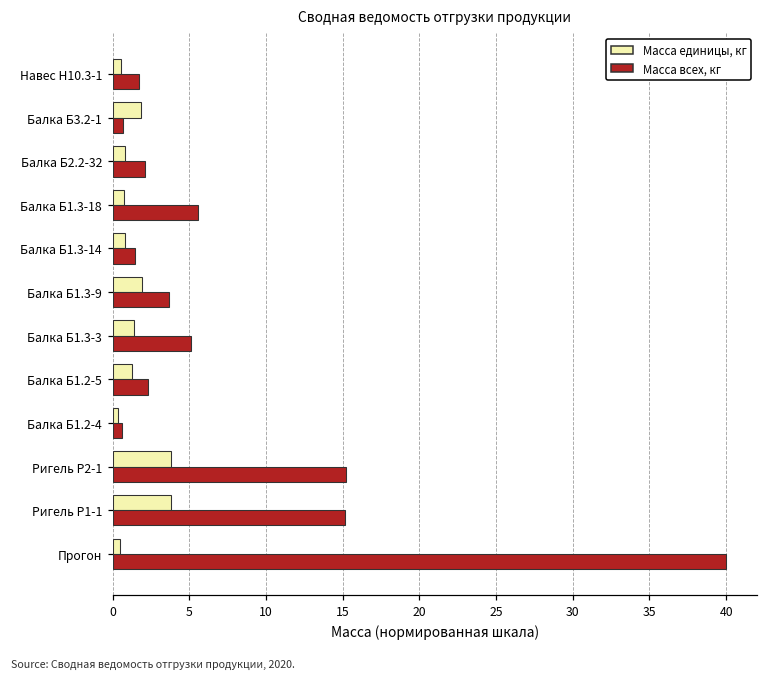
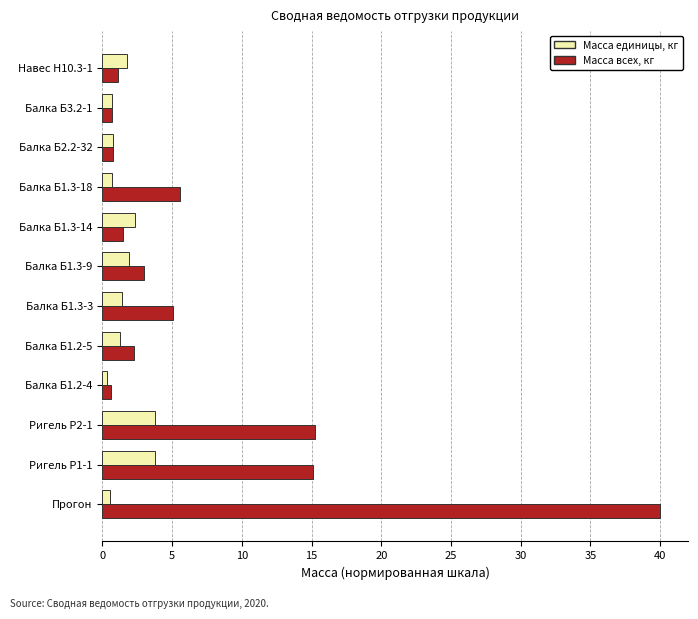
Масса единицы, кг, Навес Н10.3-1: 0.6 -> 1.7
Масса всех, кг, Навес Н10.3-1: 1.7 -> 1.1
Масса единицы, кг, Балка Б3.2-1: 1.9 -> 0.7
Масса всех, кг, Балка Б2.2-32: 2.1 -> 0.8
Масса единицы, кг, Балка Б1.3-14: 0.8 -> 2.3
Масса всех, кг, Балка Б1.3-9: 3.7 -> 3.0
